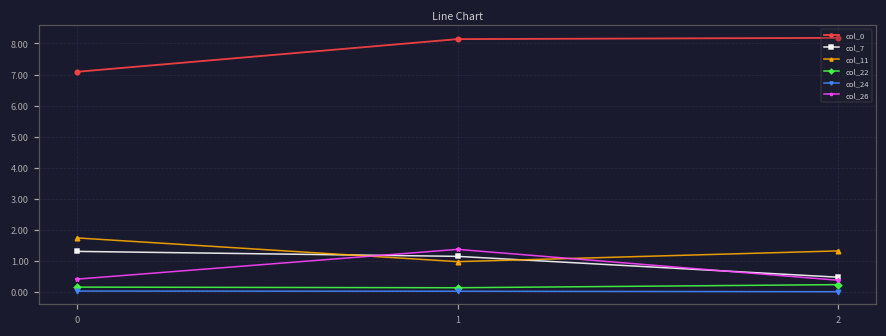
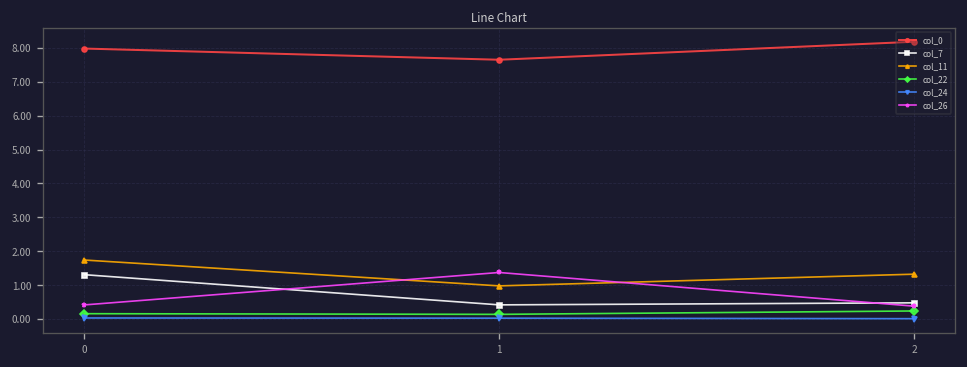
col_0, 0: 7.1 -> 8.0
col_0, 1: 8.1 -> 7.7
col_7, 1: 1.2 -> 0.4
